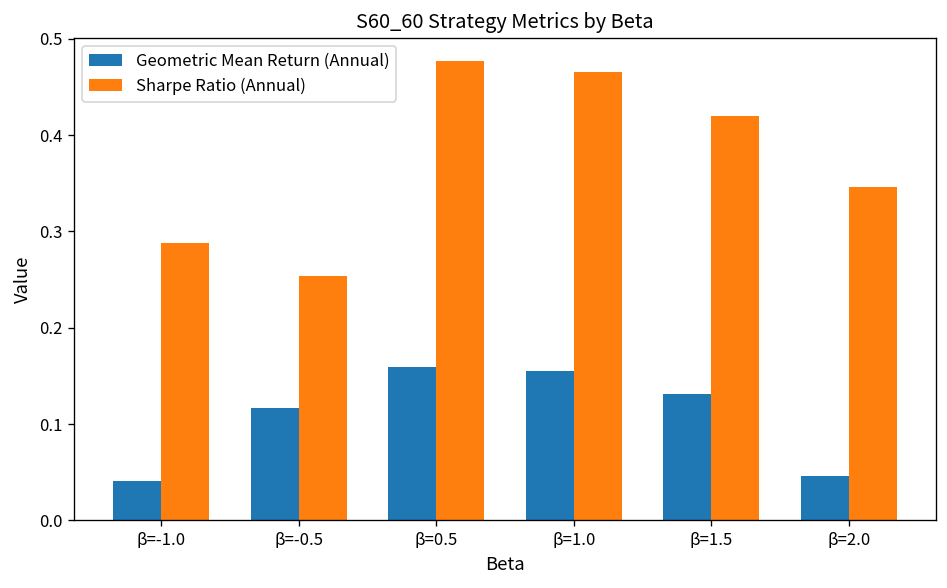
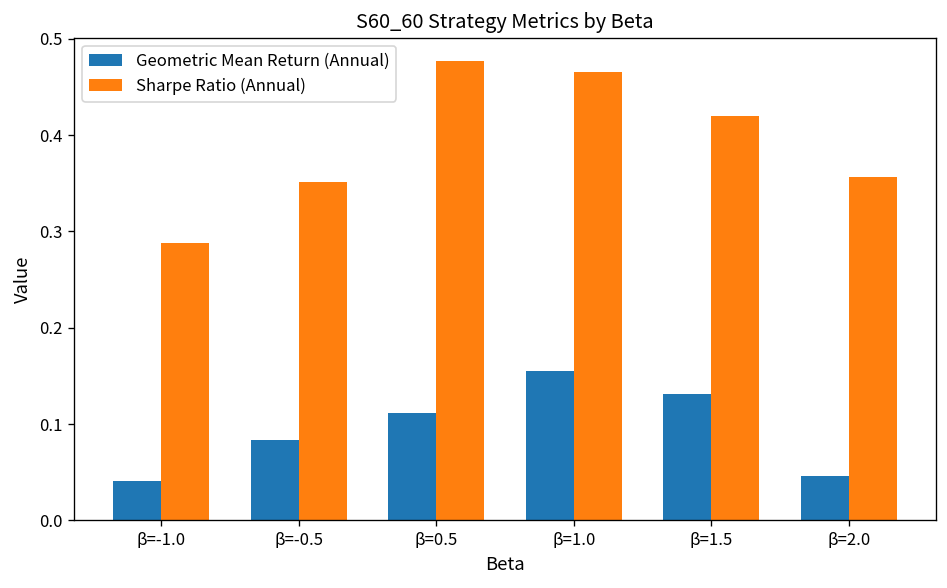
Geometric Mean Return (Annual), β=-0.5: 0.12 -> 0.08
Sharpe Ratio (Annual), β=-0.5: 0.25 -> 0.35
Geometric Mean Return (Annual), β=0.5: 0.16 -> 0.11
Sharpe Ratio (Annual), β=2.0: 0.35 -> 0.36
